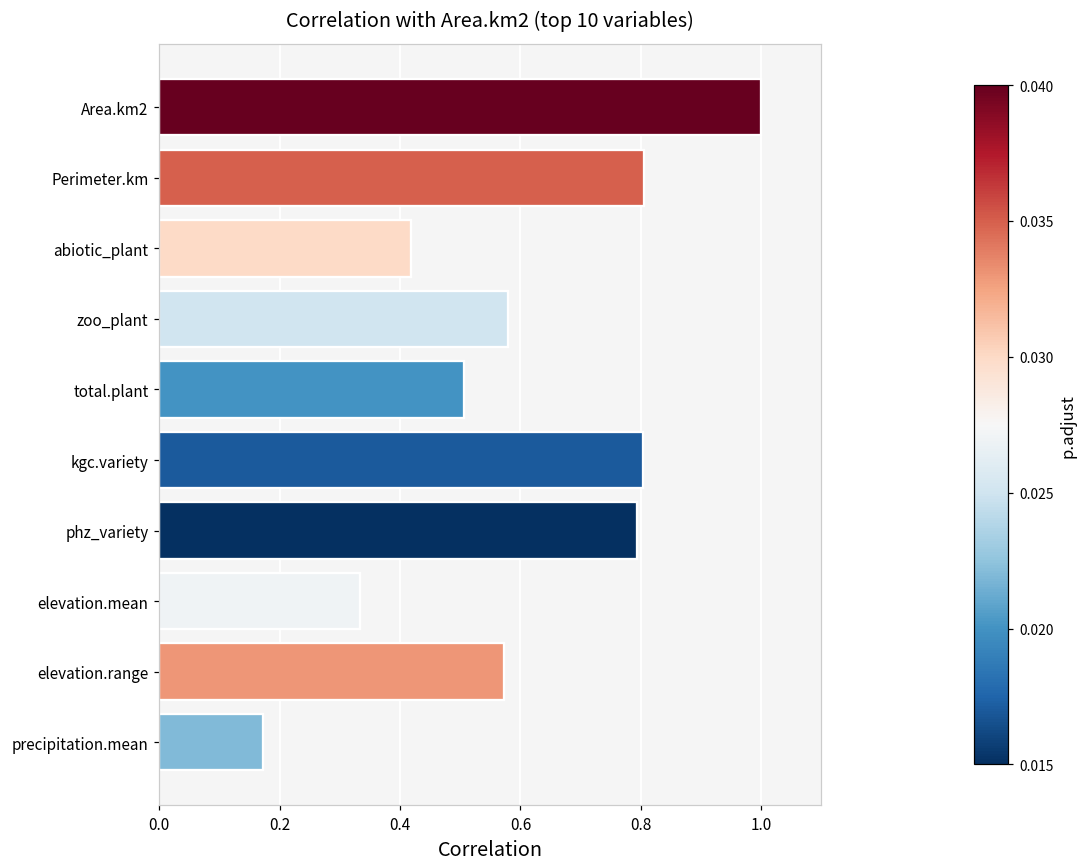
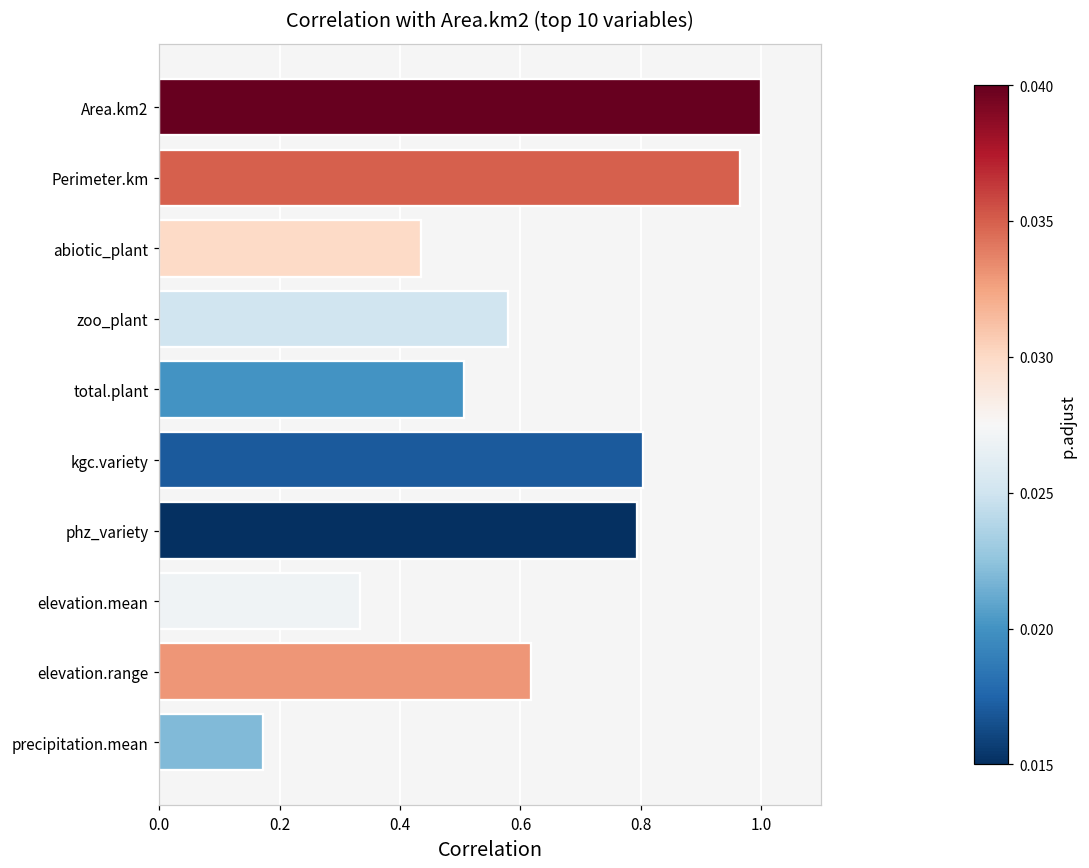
Perimeter.km: 0.81 -> 0.96
abiotic_plant: 0.42 -> 0.44
elevation.range: 0.57 -> 0.62
